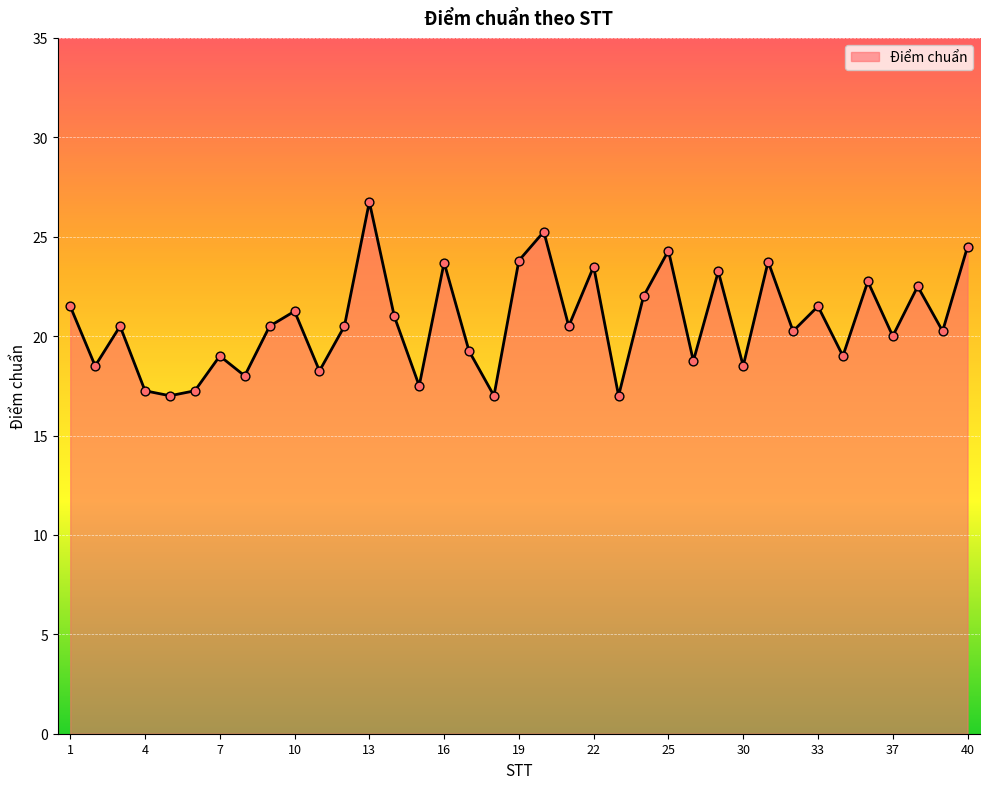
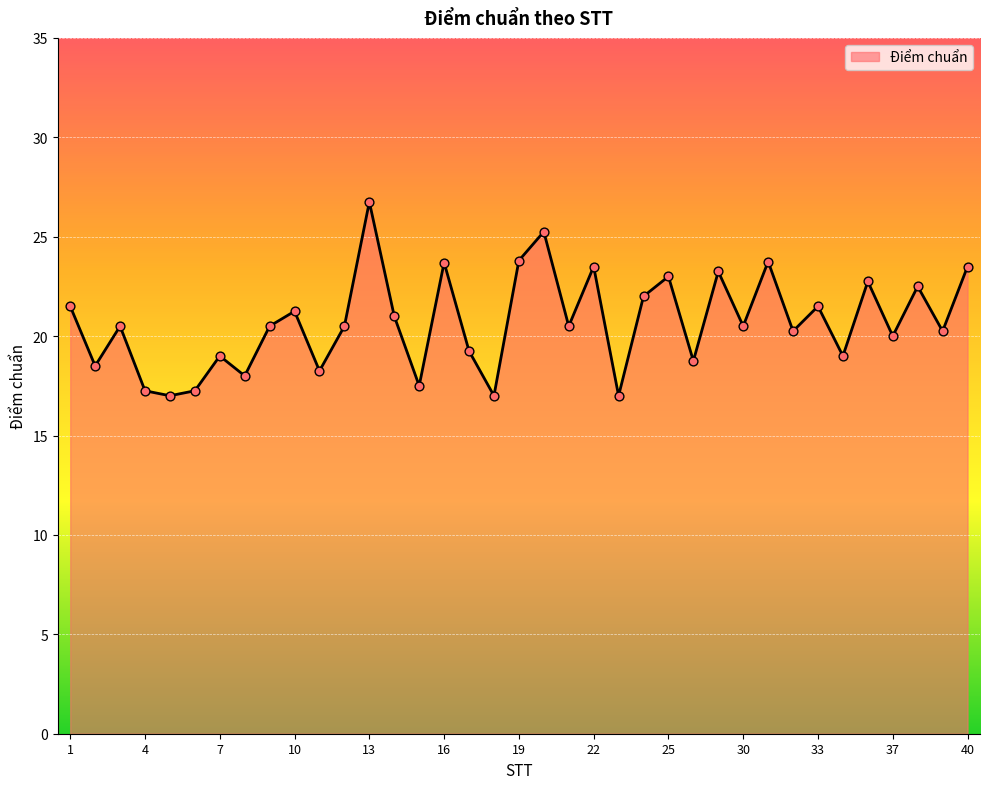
25: 24.3 -> 23.0
30: 18.5 -> 20.5
40: 24.5 -> 23.5
